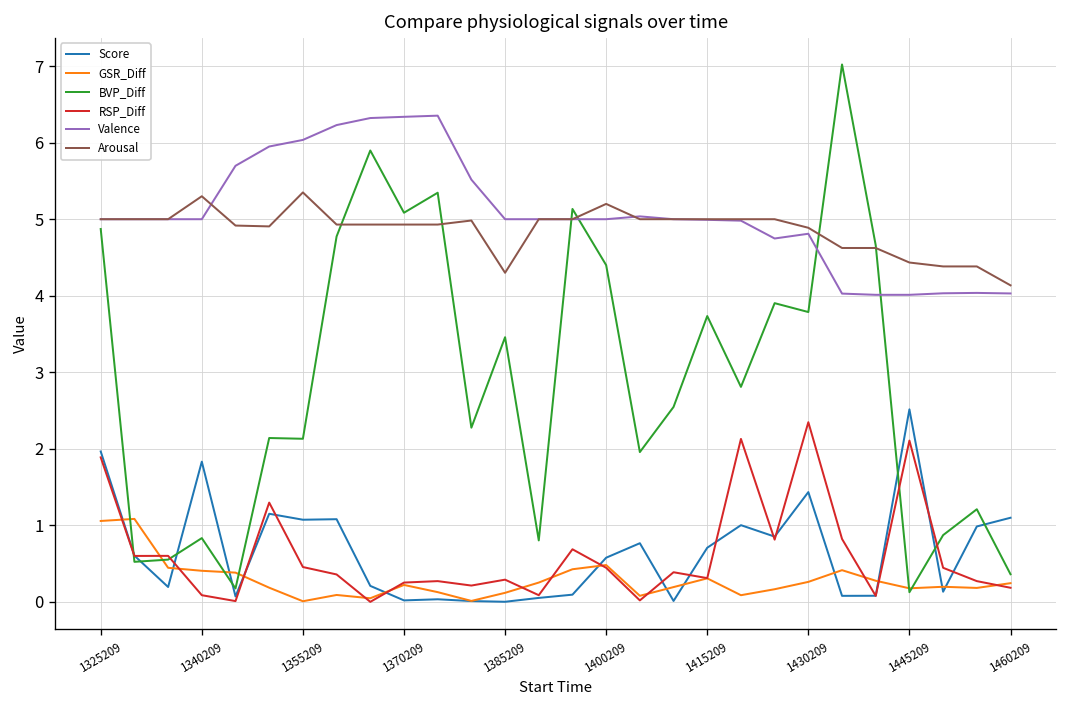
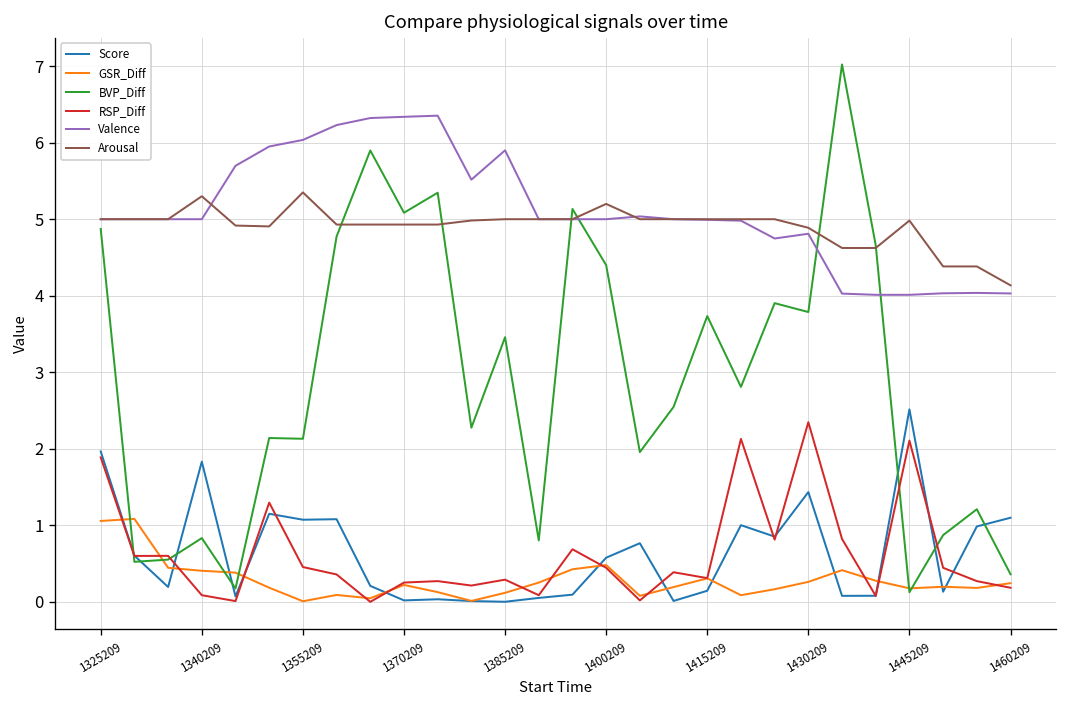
Valence, 1385209: 5.0 -> 5.9
Arousal, 1385209: 4.3 -> 5.0
Score, 1415209: 0.7 -> 0.1
Arousal, 1445209: 4.4 -> 5.0
